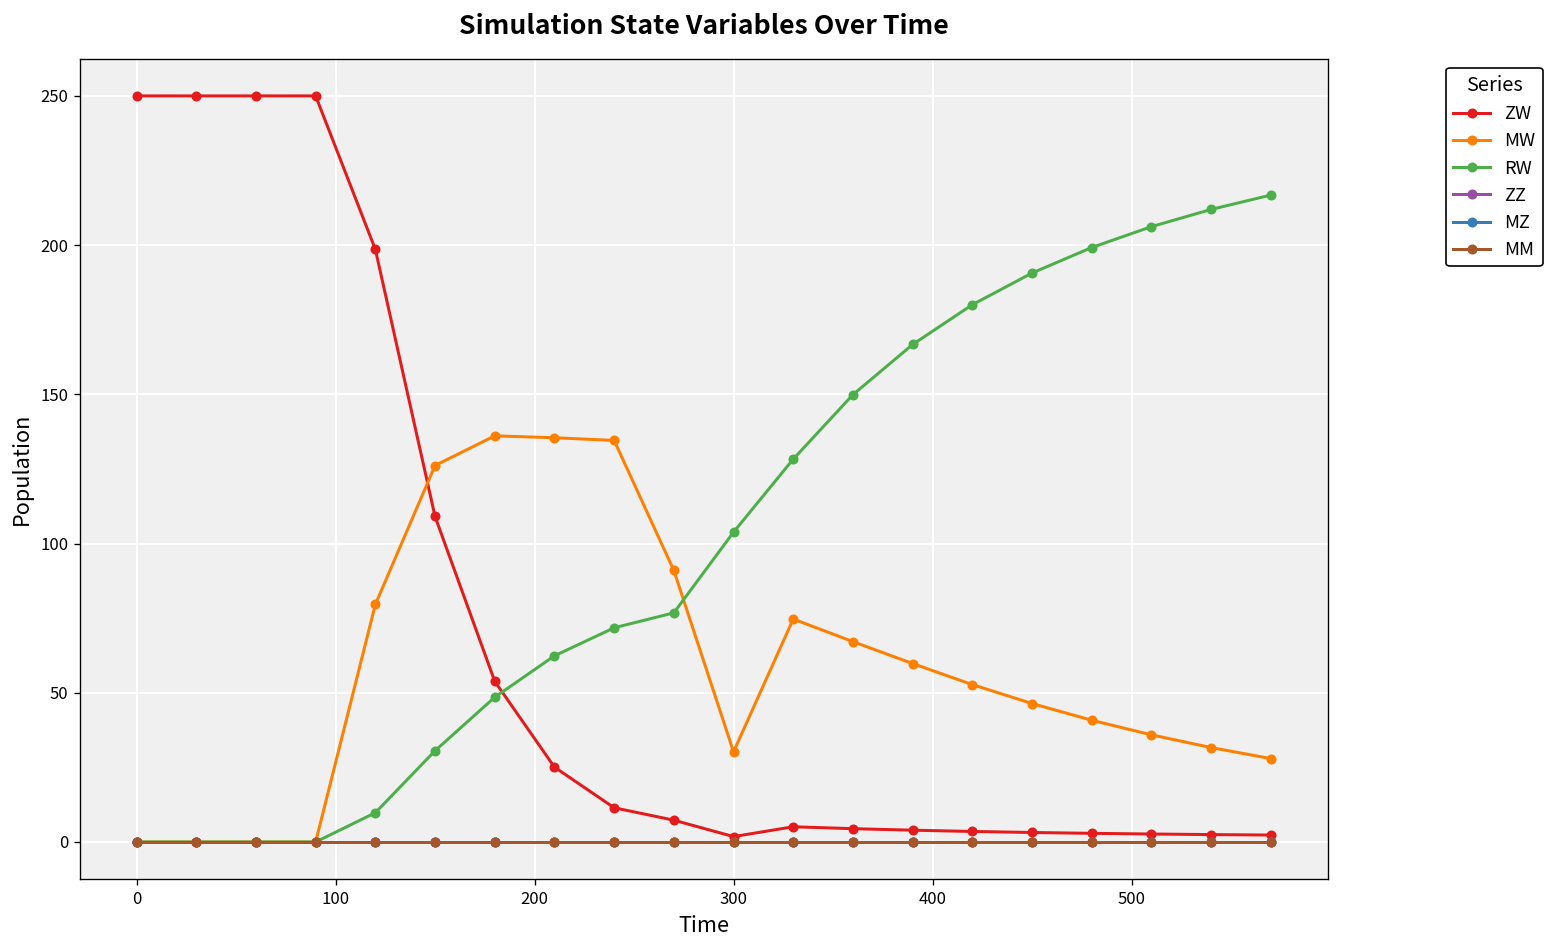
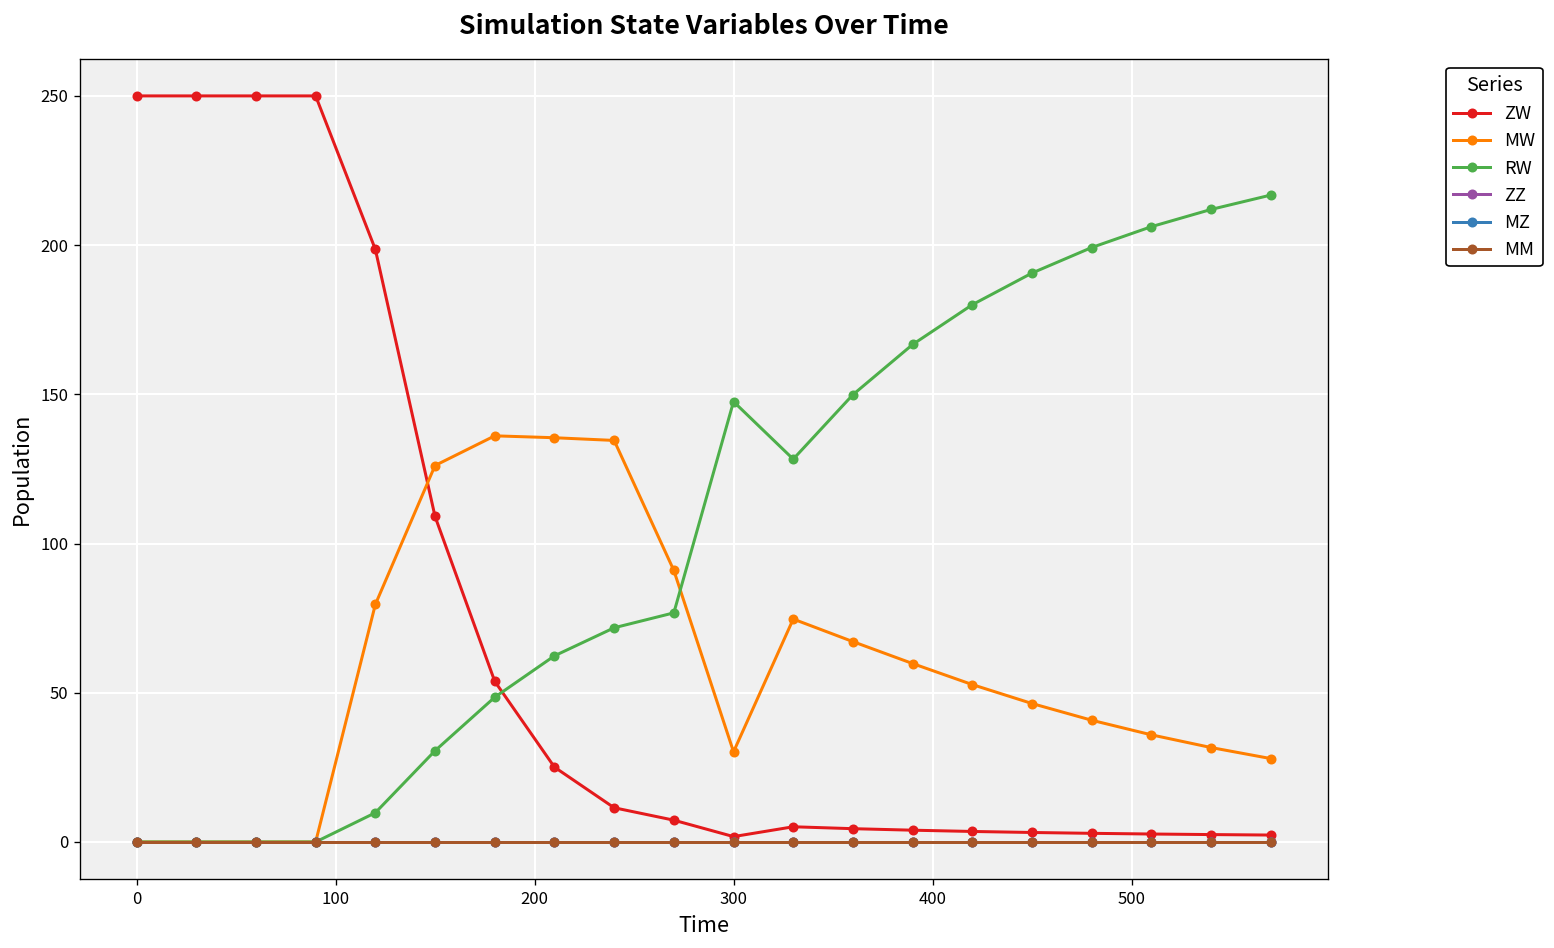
RW, 300: 104 -> 148
